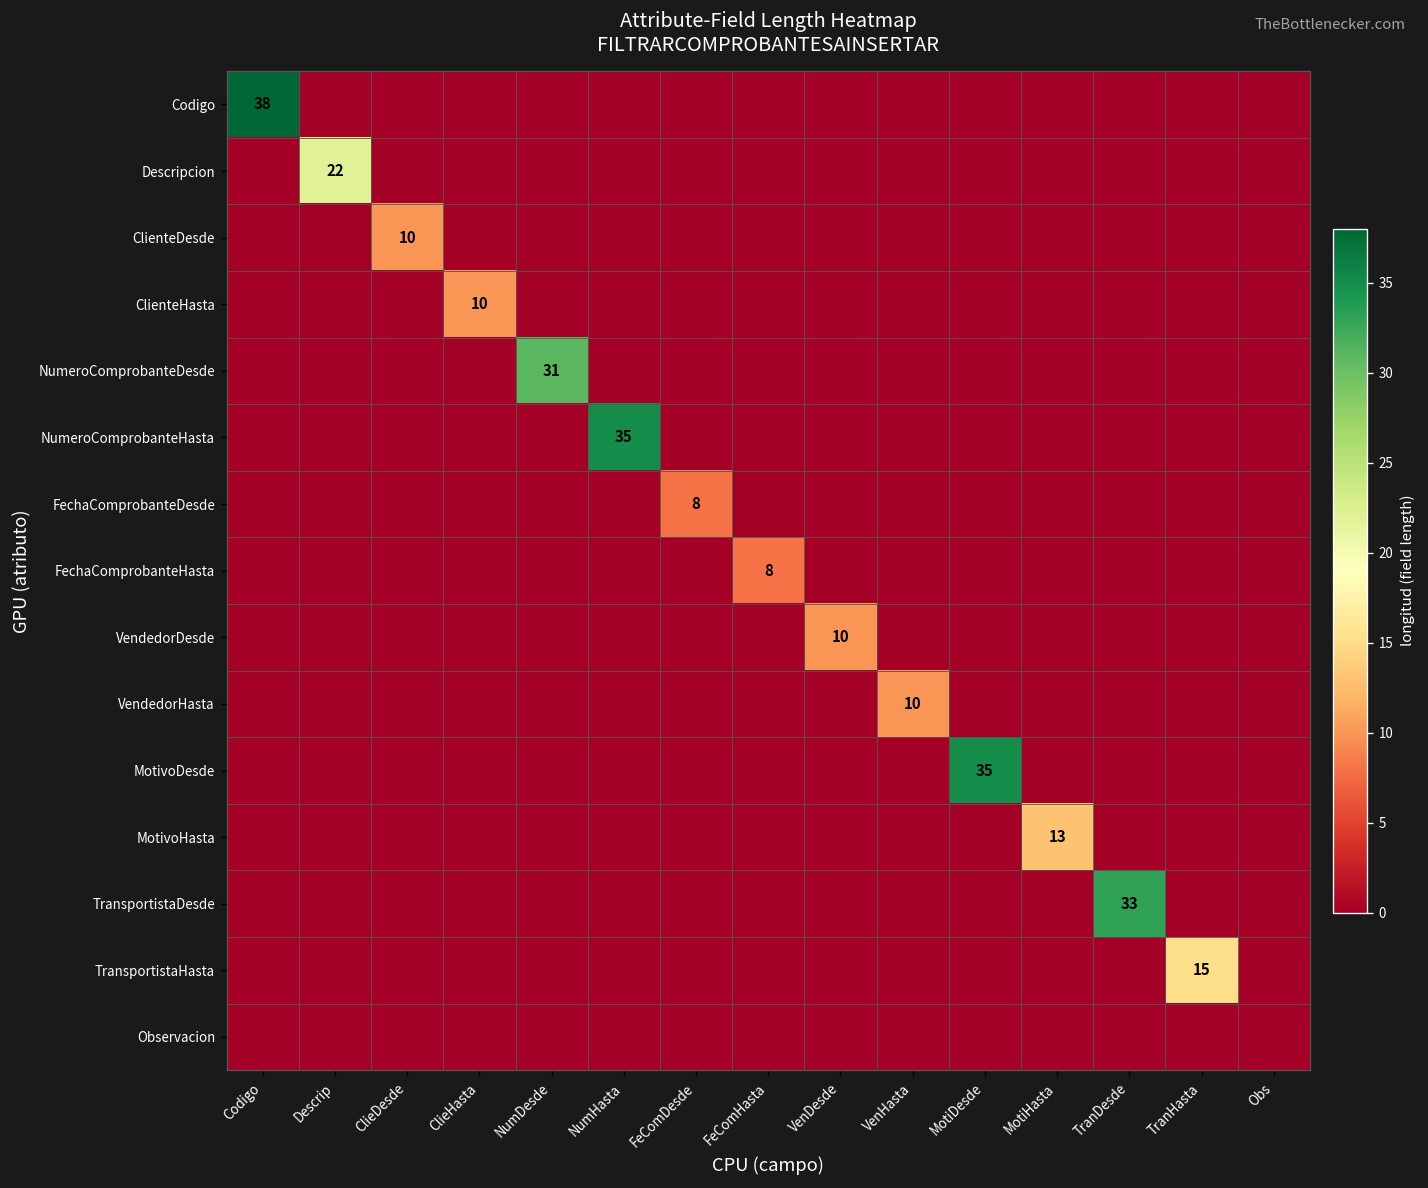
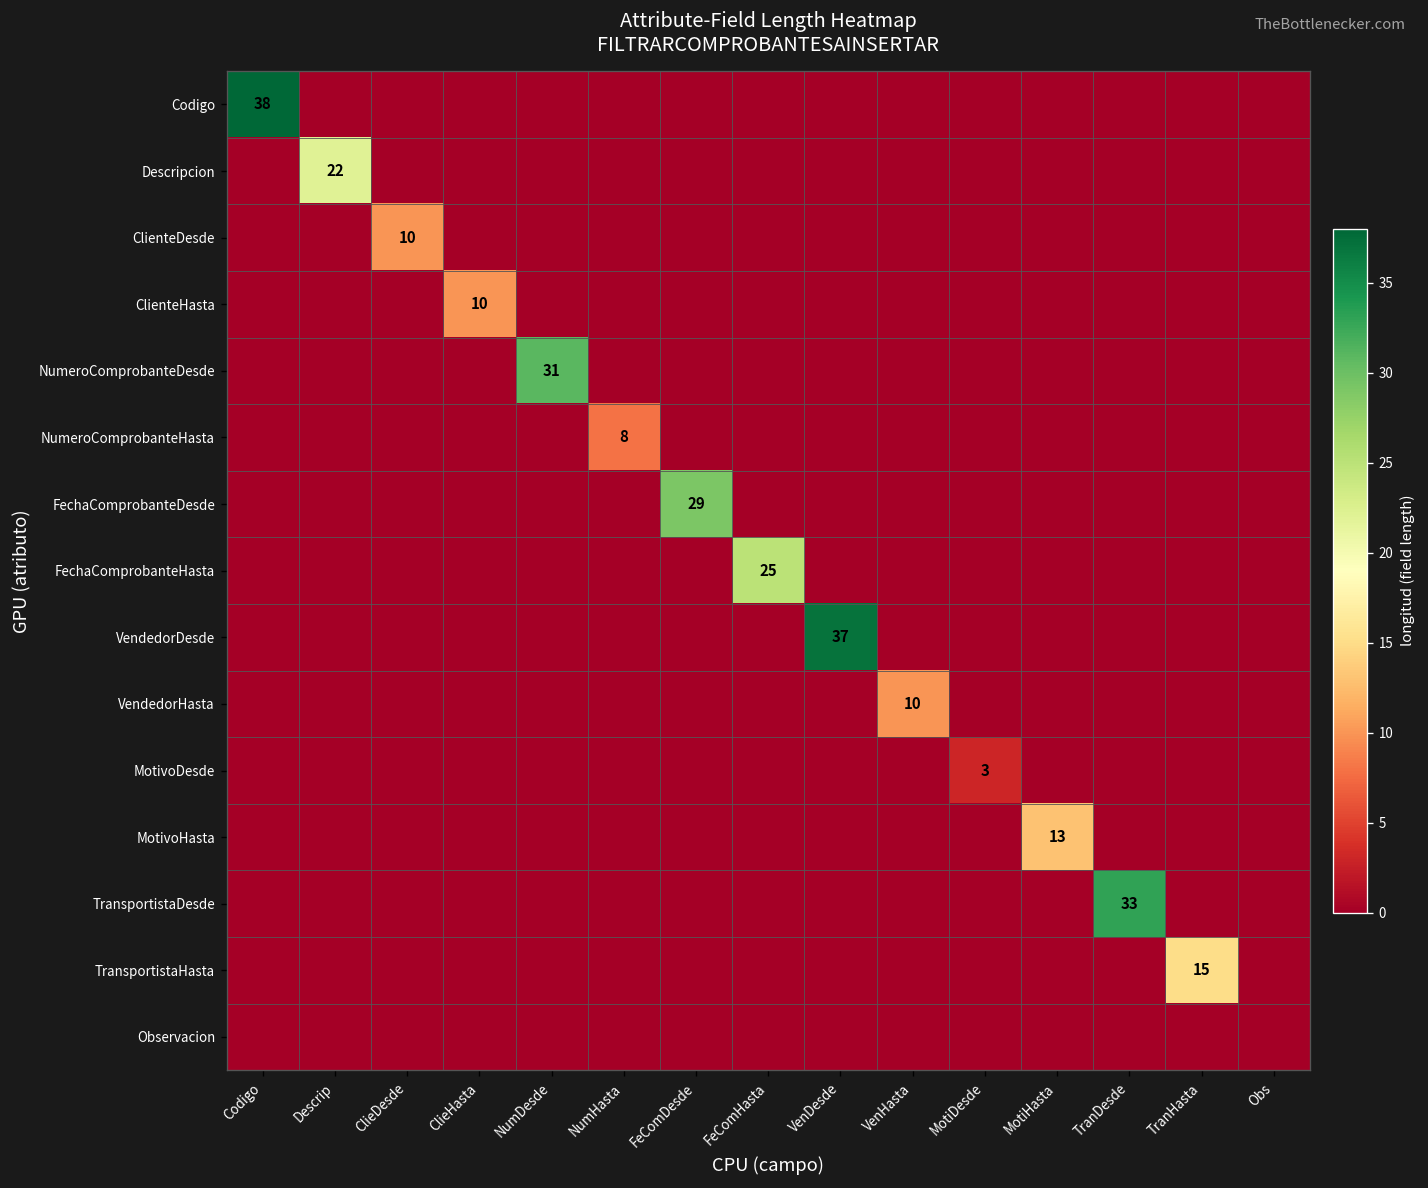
NumeroComprobanteHasta, NumHasta: 35 -> 8
FechaComprobanteDesde, FeComDesde: 8 -> 29
FechaComprobanteHasta, FeComHasta: 8 -> 25
VendedorDesde, VenDesde: 10 -> 37
MotivoDesde, MotiDesde: 35 -> 3
